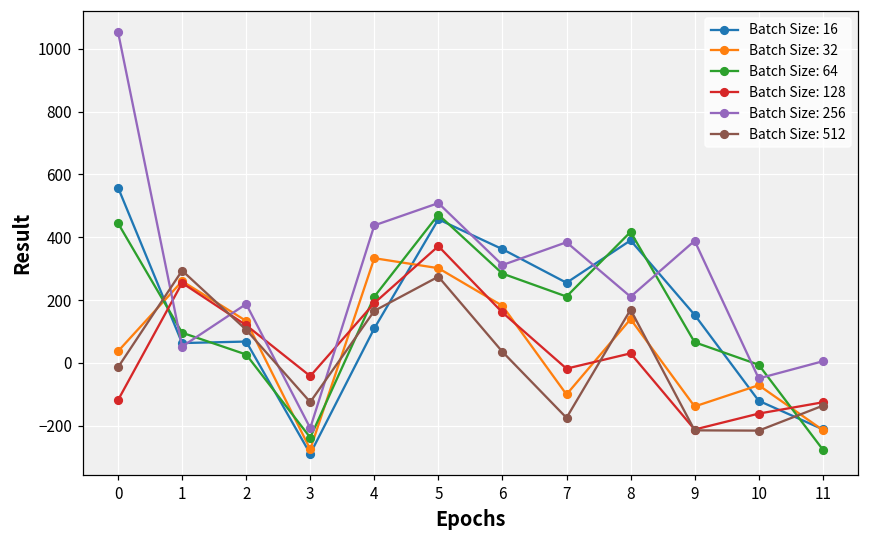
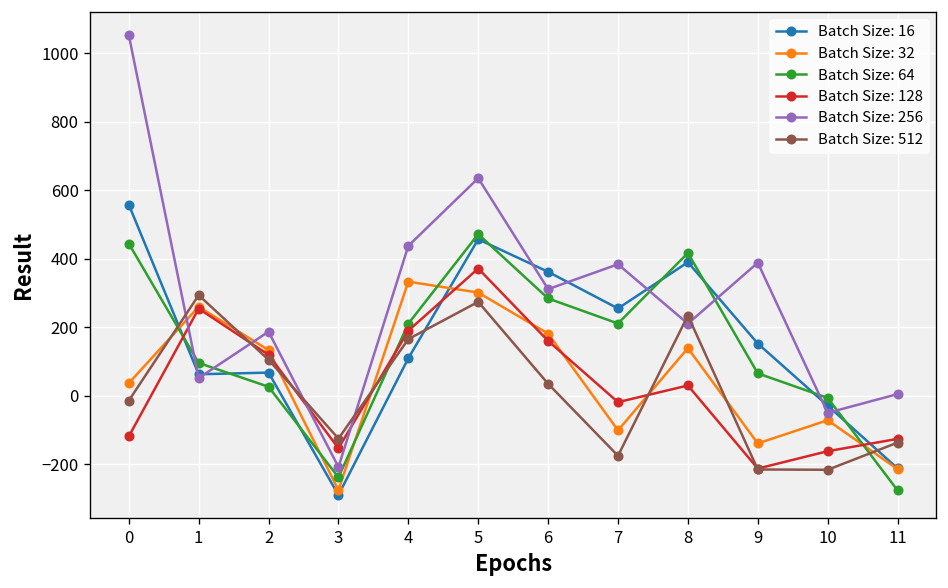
Batch Size: 128, 3: -40 -> -150
Batch Size: 256, 5: 510 -> 640
Batch Size: 512, 8: 170 -> 230
Batch Size: 16, 10: -120 -> -30
